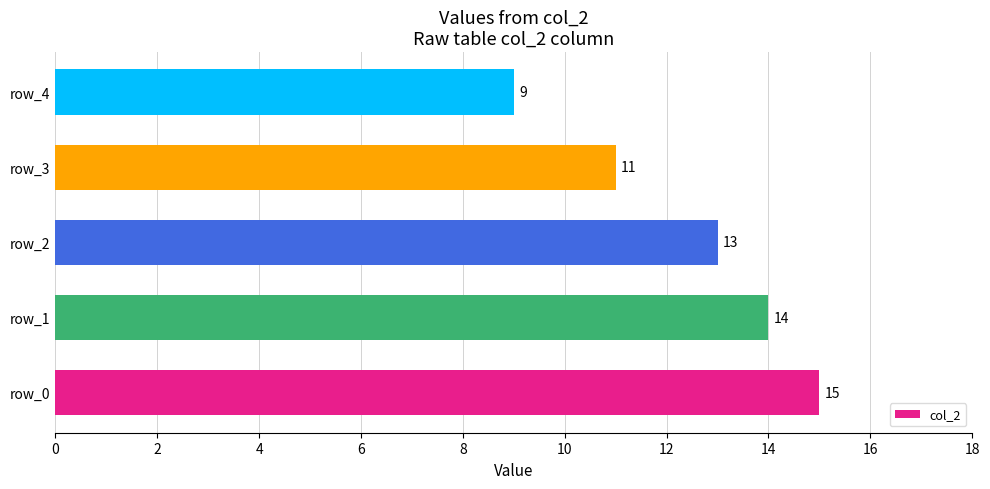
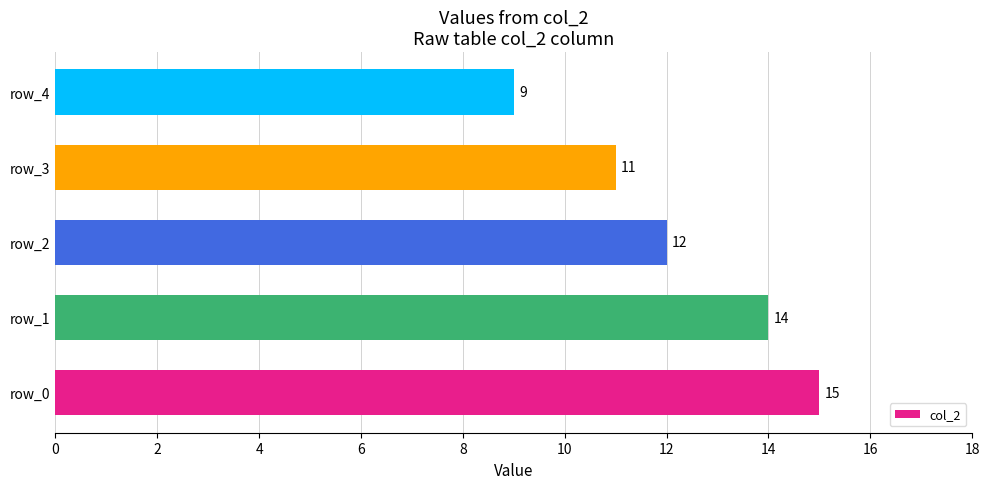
row_2: 13 -> 12
